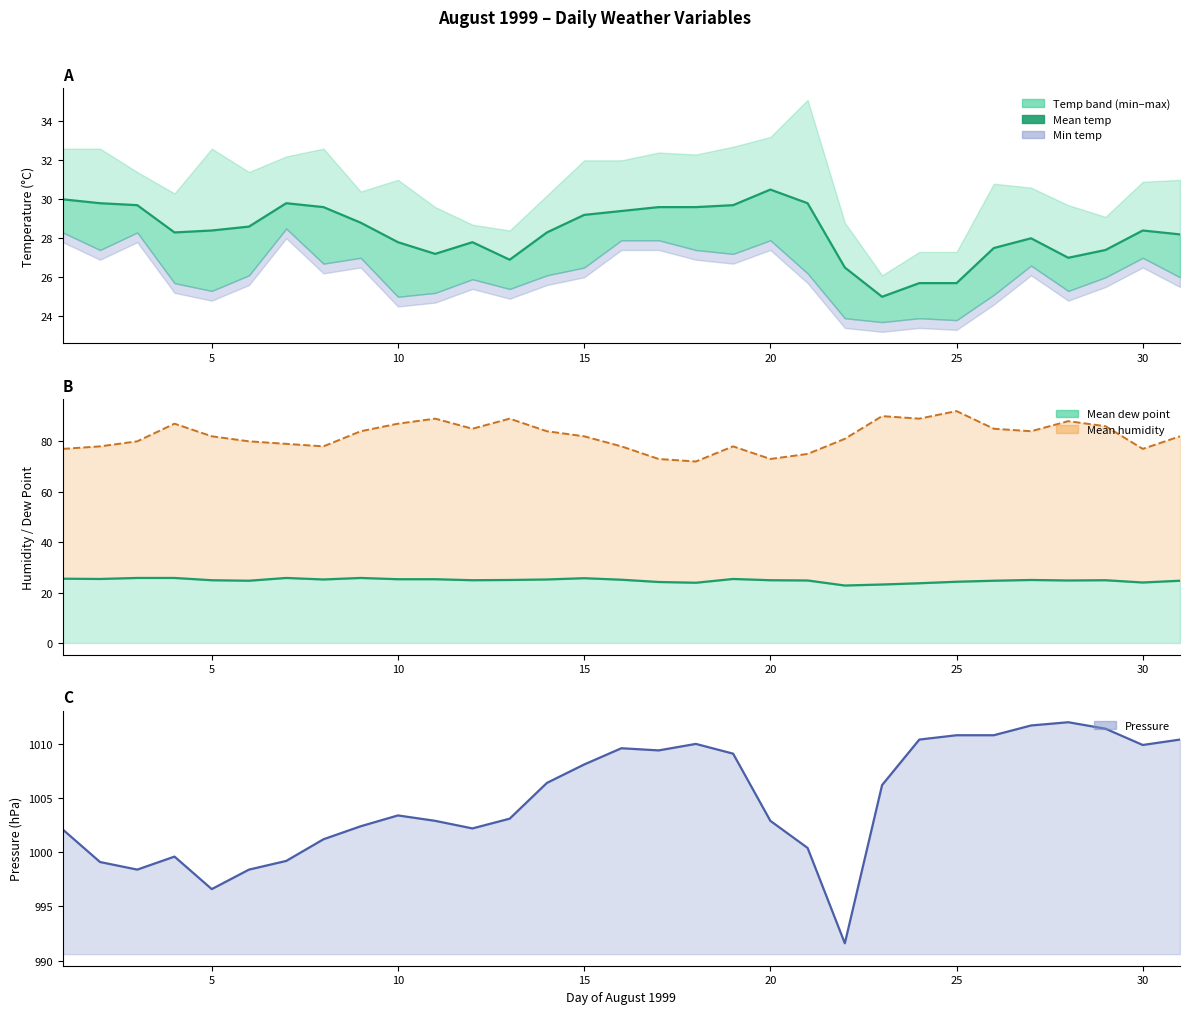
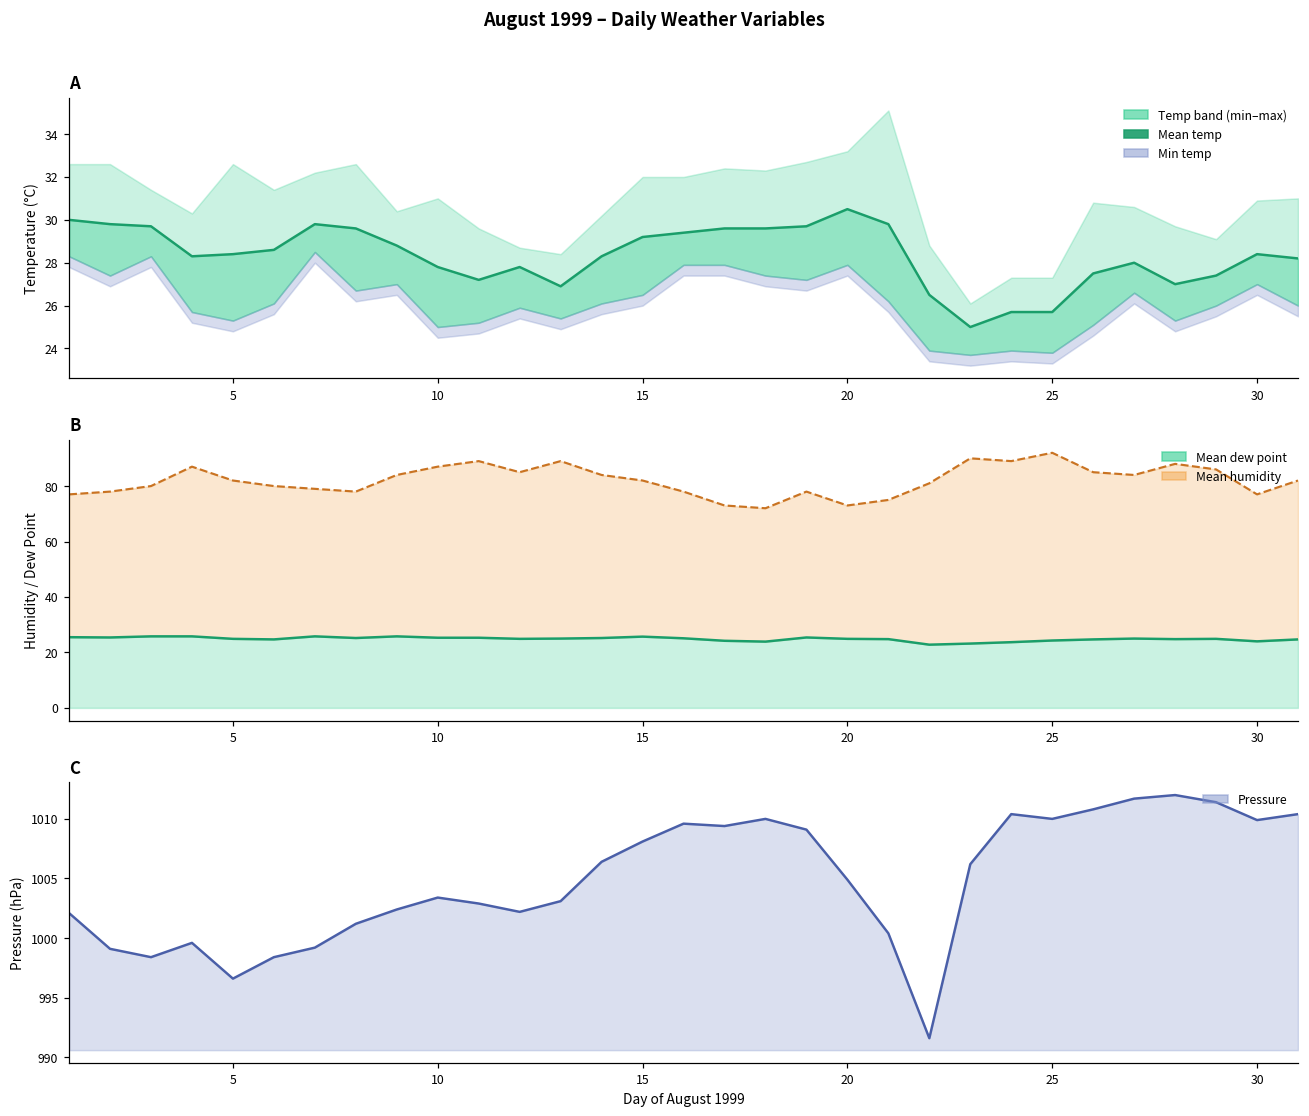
C, 20: 1002.9 -> 1004.9
C, 25: 1010.8 -> 1010.0
